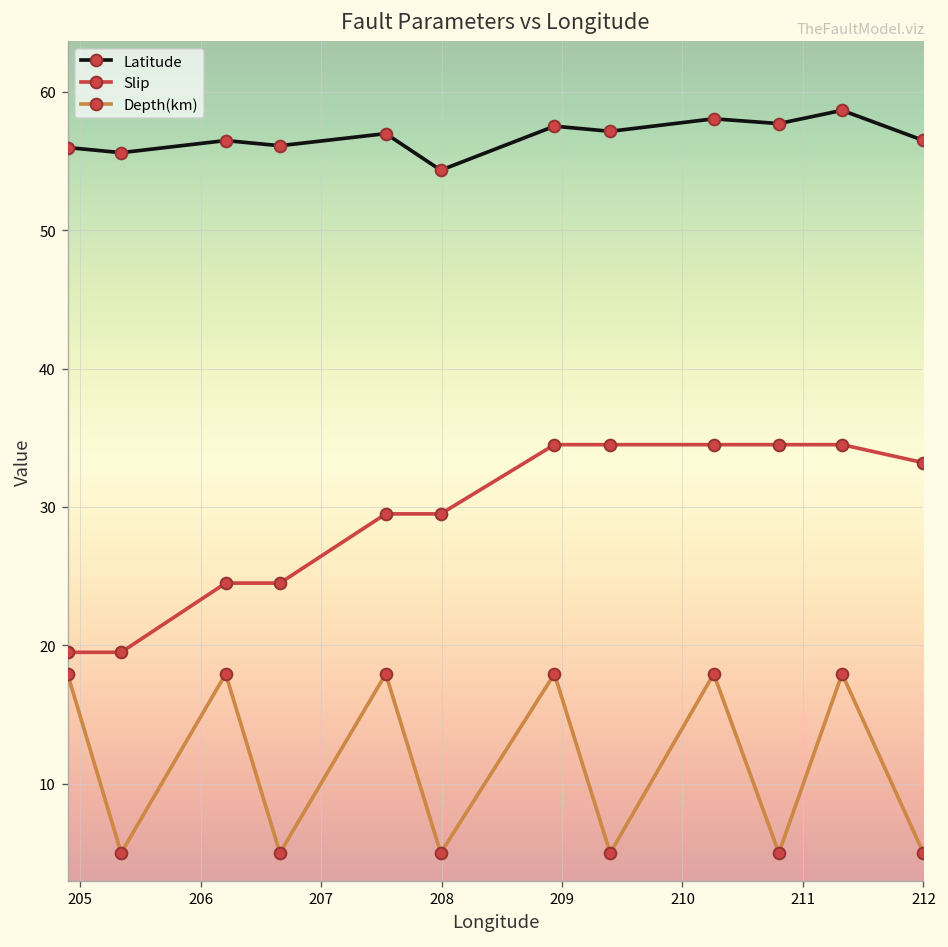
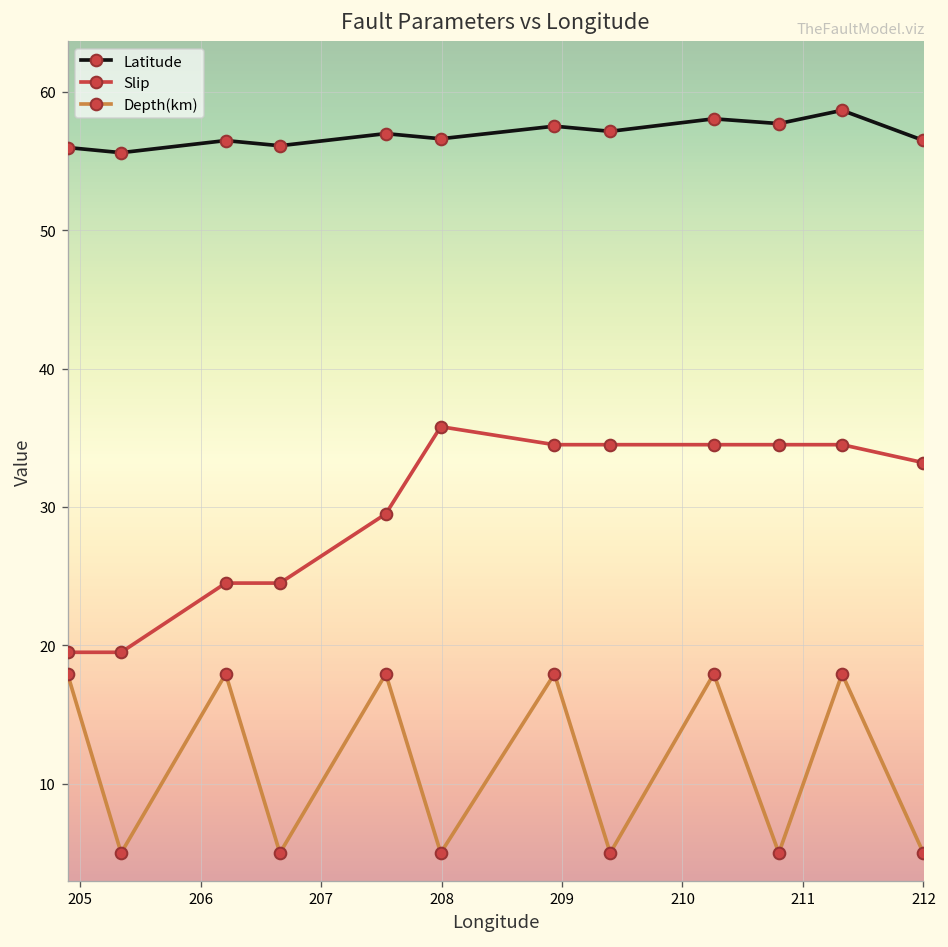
Latitude, 208: 54.3 -> 56.6
Slip, 208: 29.5 -> 35.8
